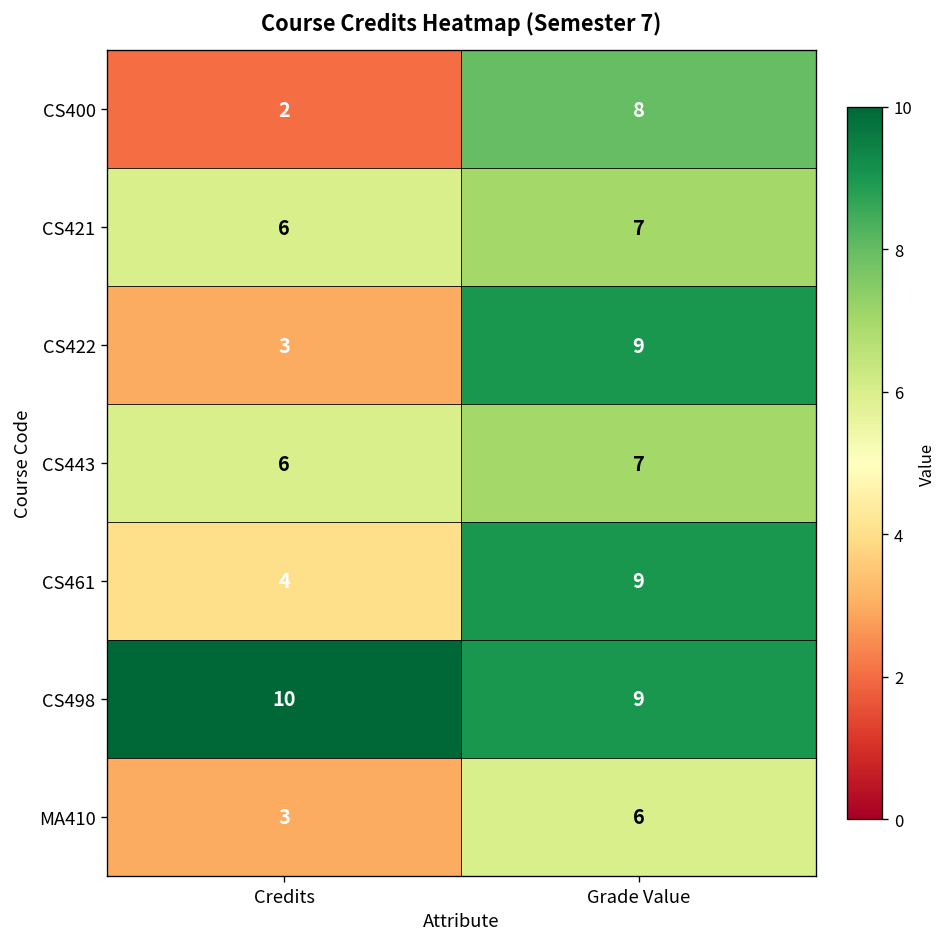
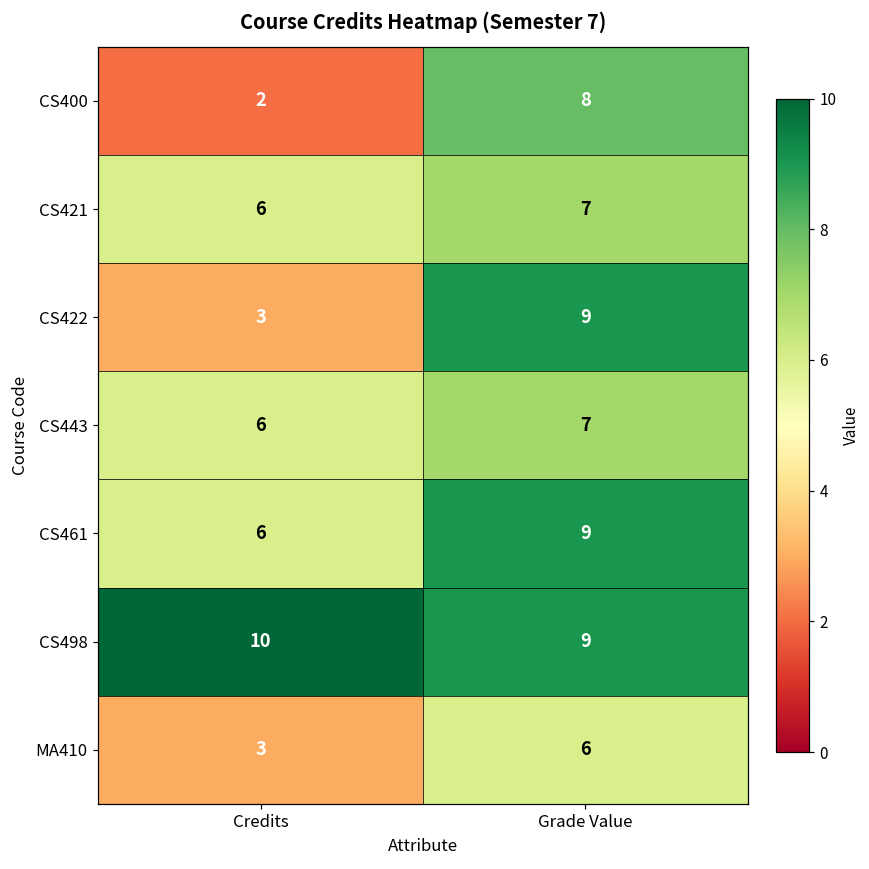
CS461, Credits: 4 -> 6
